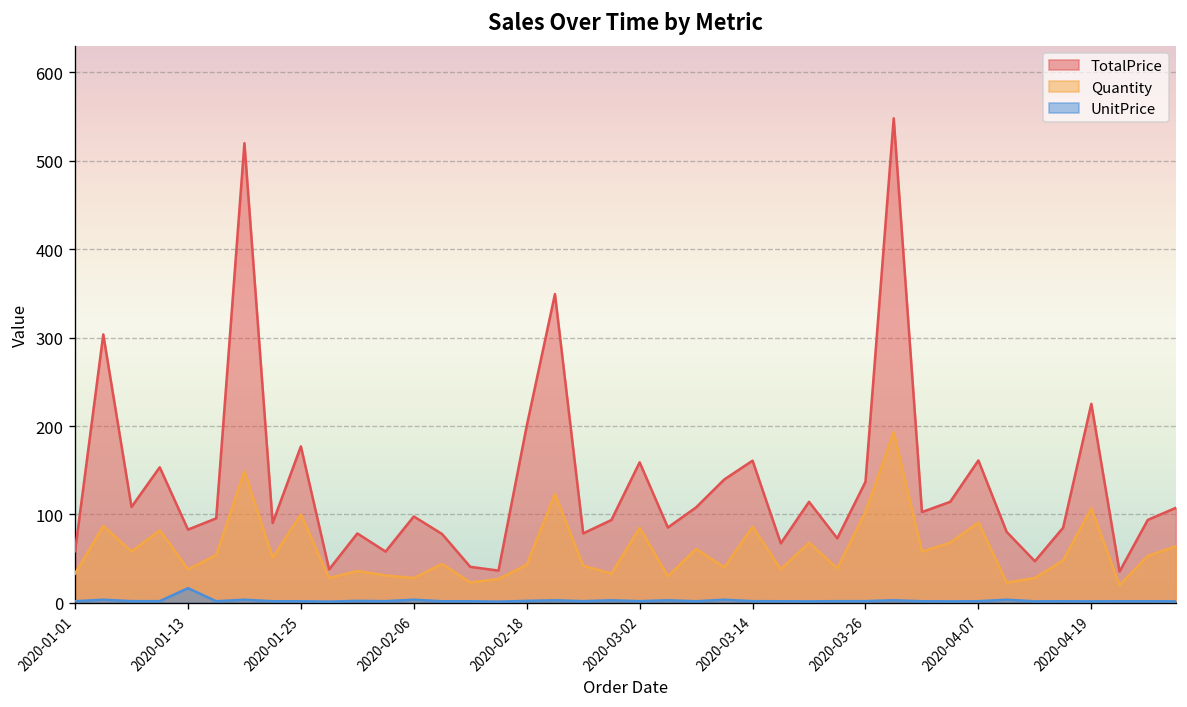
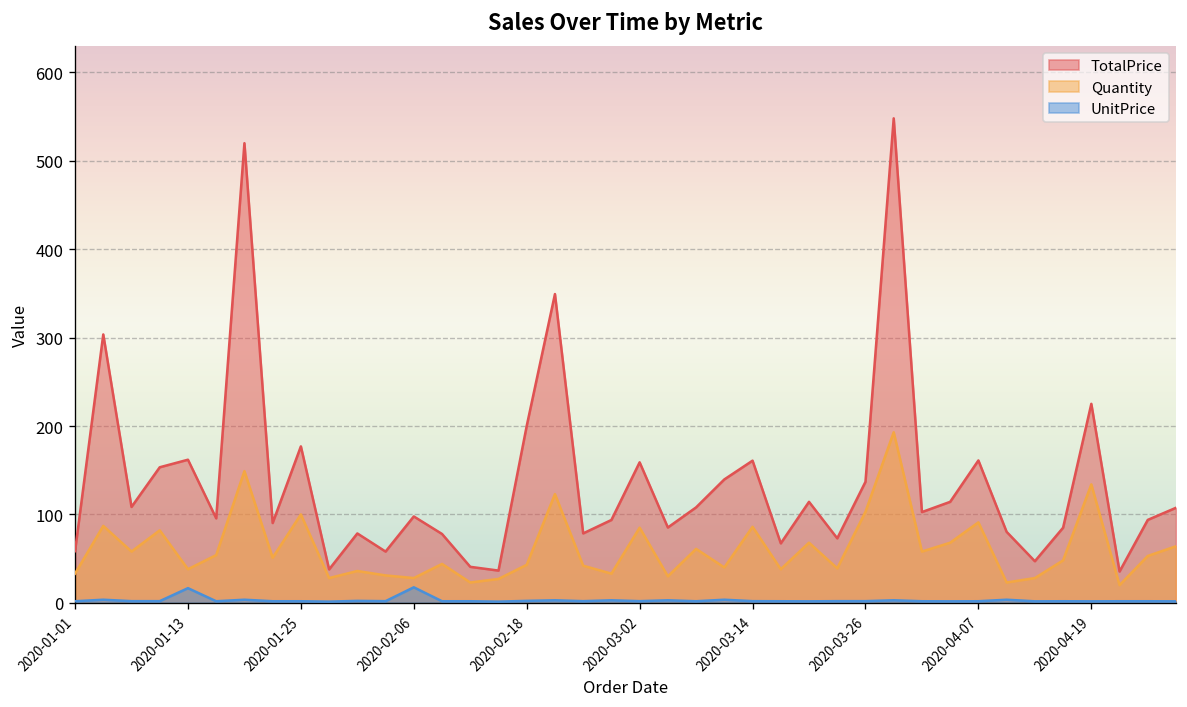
TotalPrice, 2020-01-13: 80 -> 160
UnitPrice, 2020-02-06: 0 -> 20
Quantity, 2020-04-19: 110 -> 130
